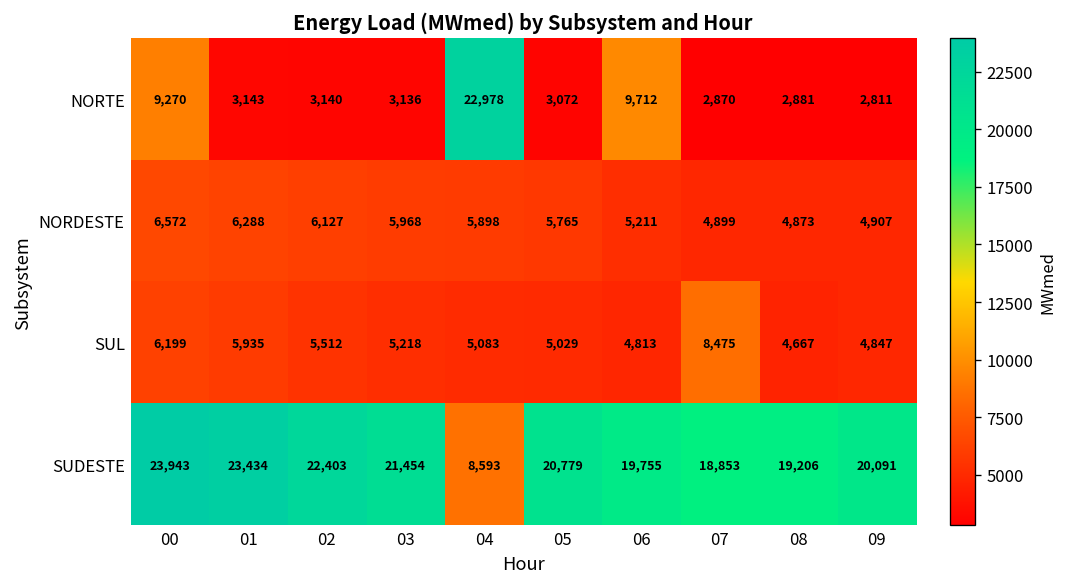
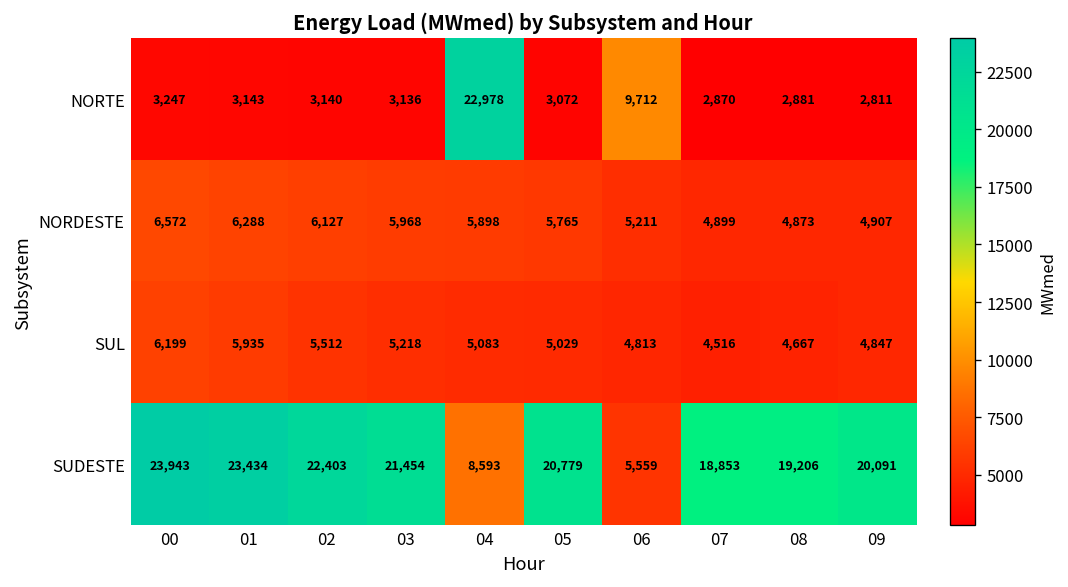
NORTE, 00: 9,270 -> 3,247
SUL, 07: 8,475 -> 4,516
SUDESTE, 06: 19,755 -> 5,559
